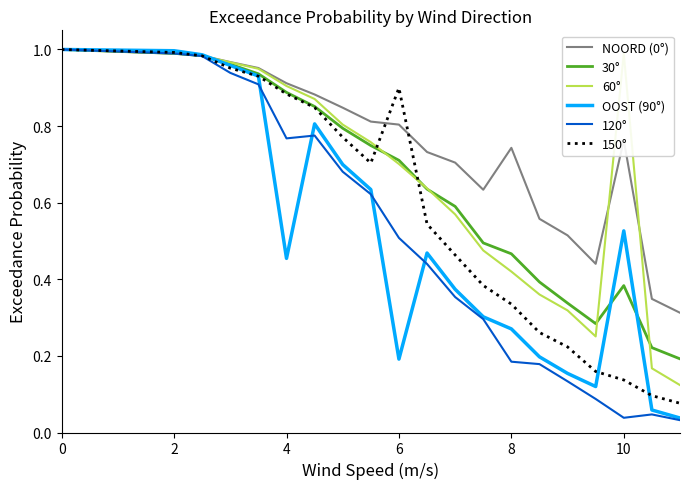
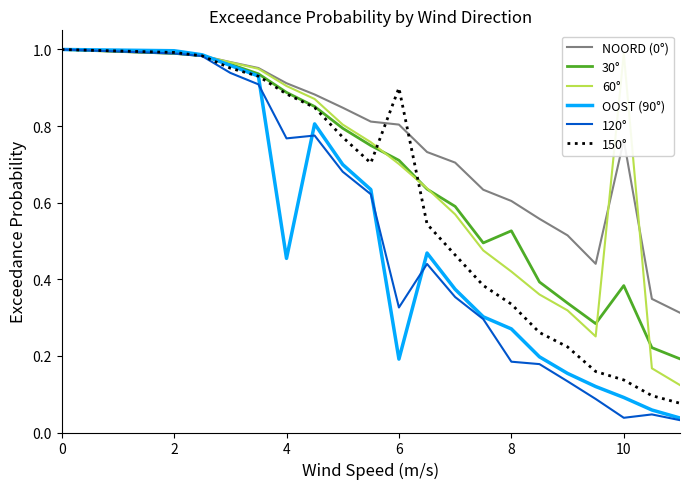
120°, 6: 0.51 -> 0.33
NOORD (0°), 8: 0.74 -> 0.60
30°, 8: 0.47 -> 0.53
OOST (90°), 10: 0.53 -> 0.09
